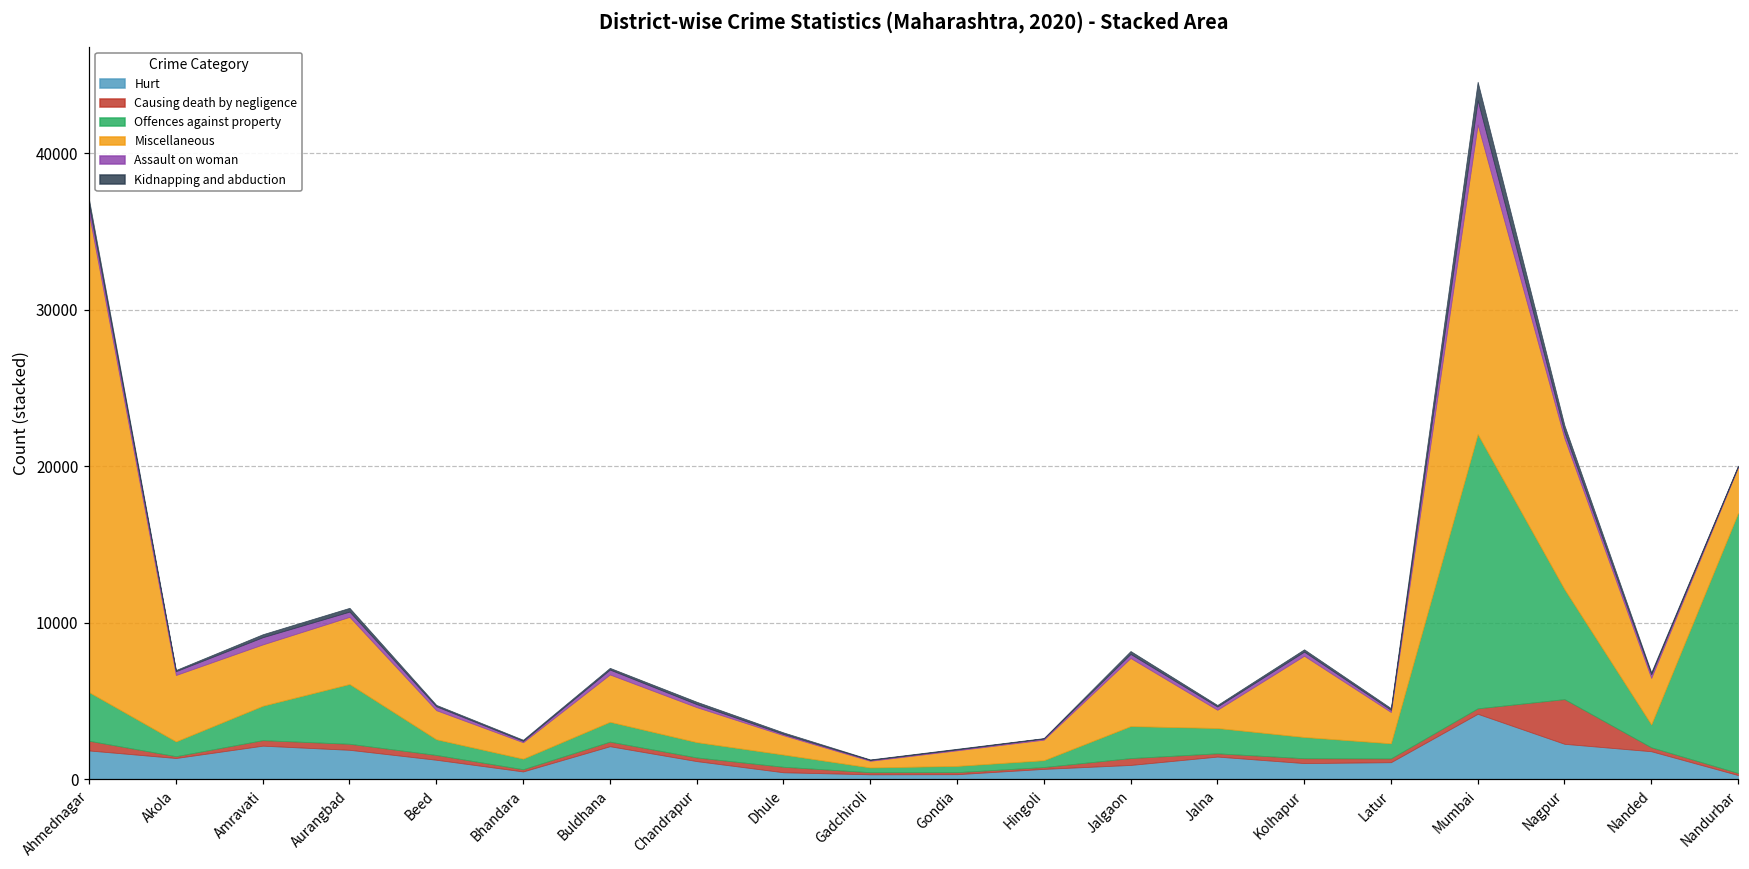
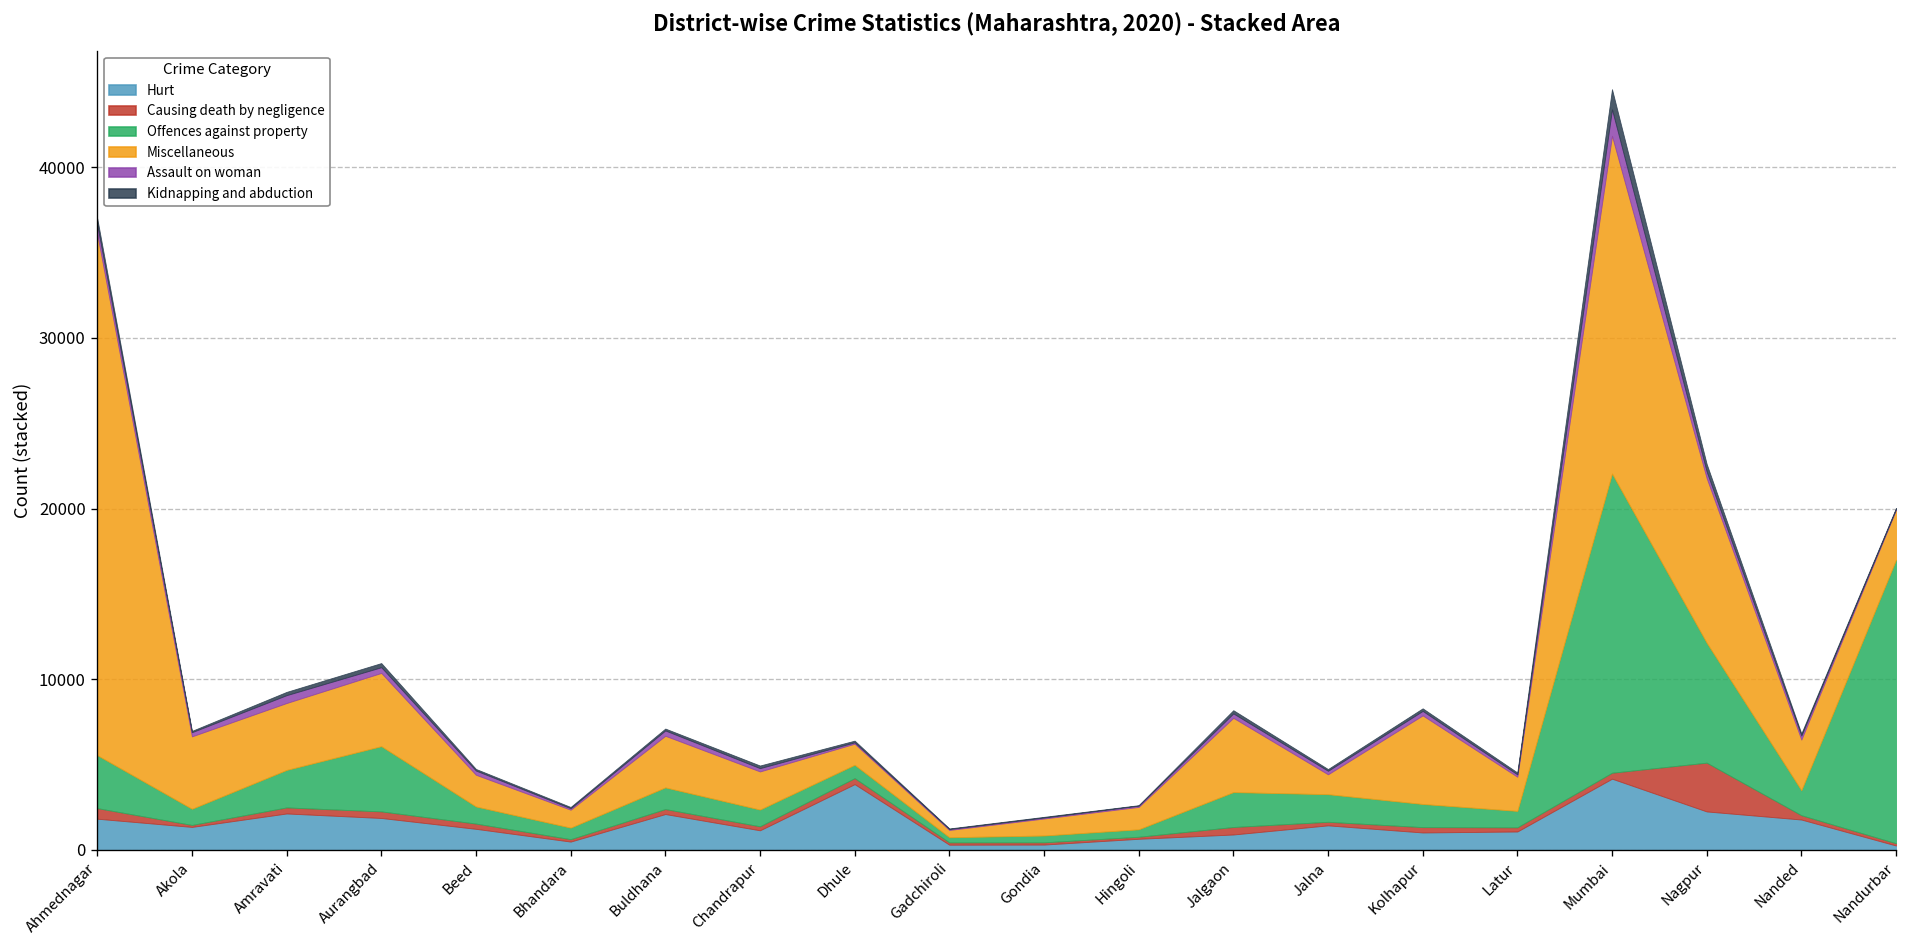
Hurt, Dhule: 400 -> 3900
